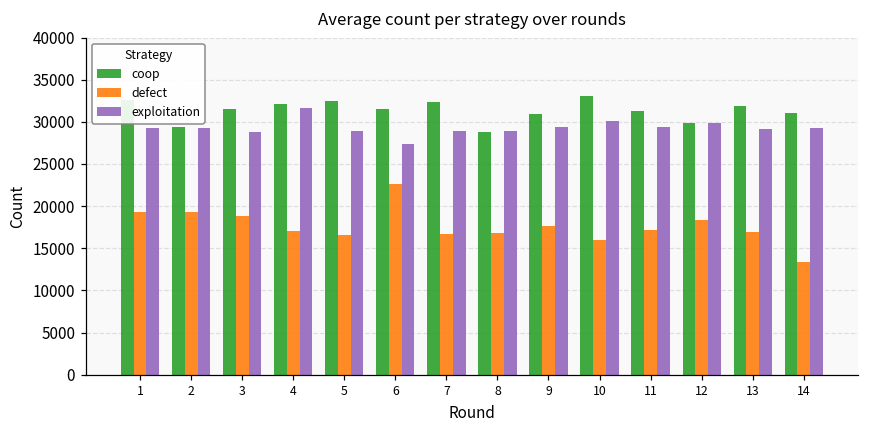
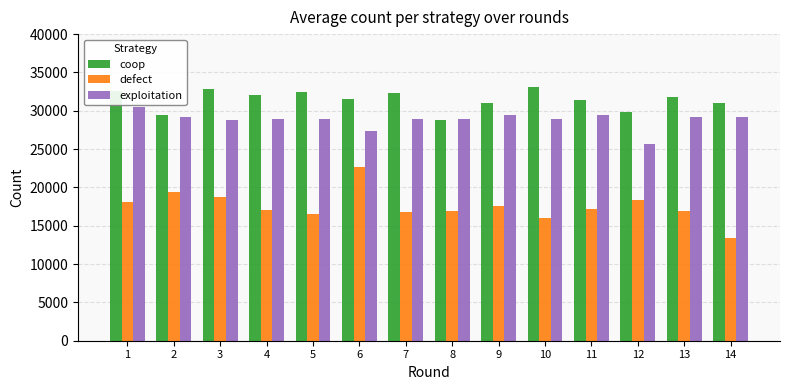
defect, 1: 19000 -> 18000
exploitation, 1: 29000 -> 30000
coop, 3: 32000 -> 33000
exploitation, 4: 32000 -> 29000
exploitation, 10: 30000 -> 29000
exploitation, 12: 30000 -> 26000
